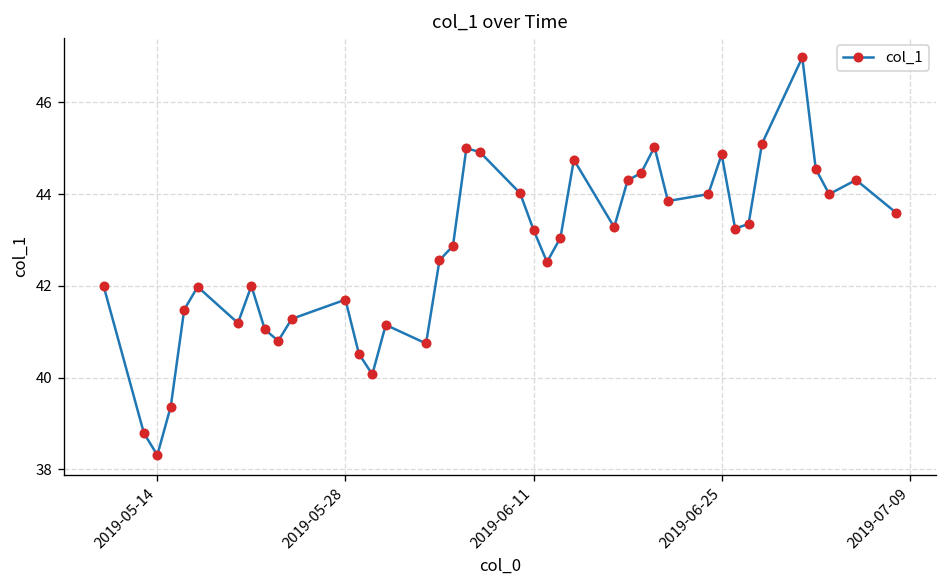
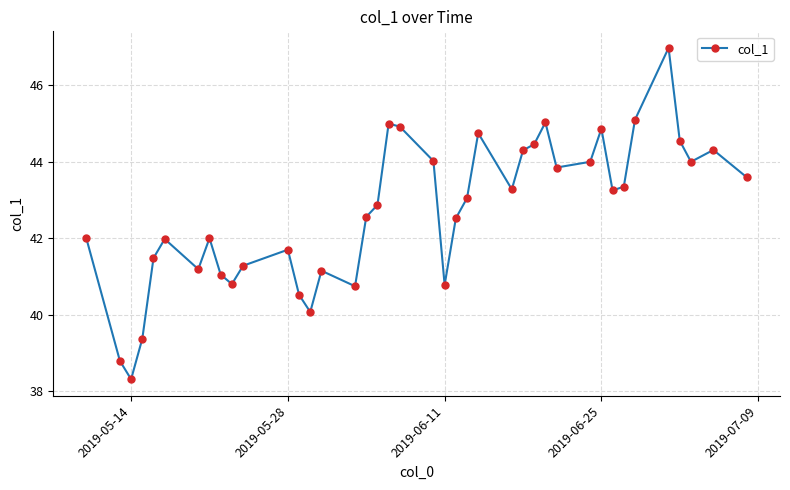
2019-06-11: 43.2 -> 40.8
